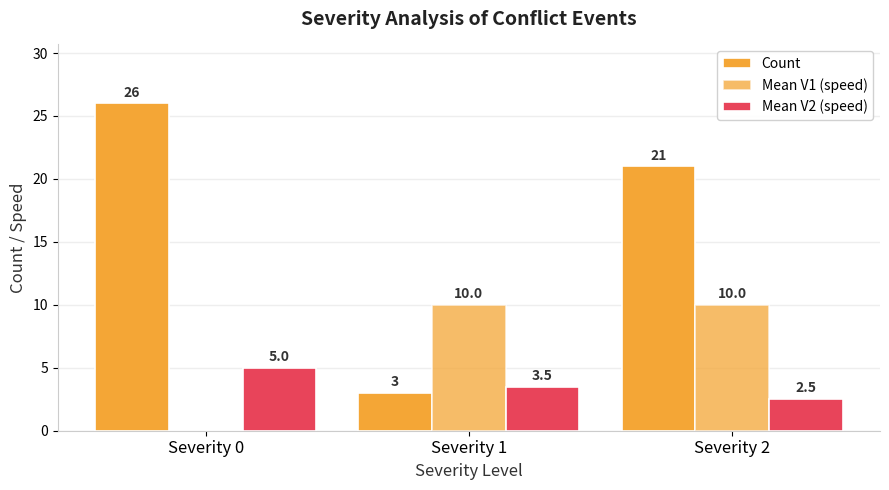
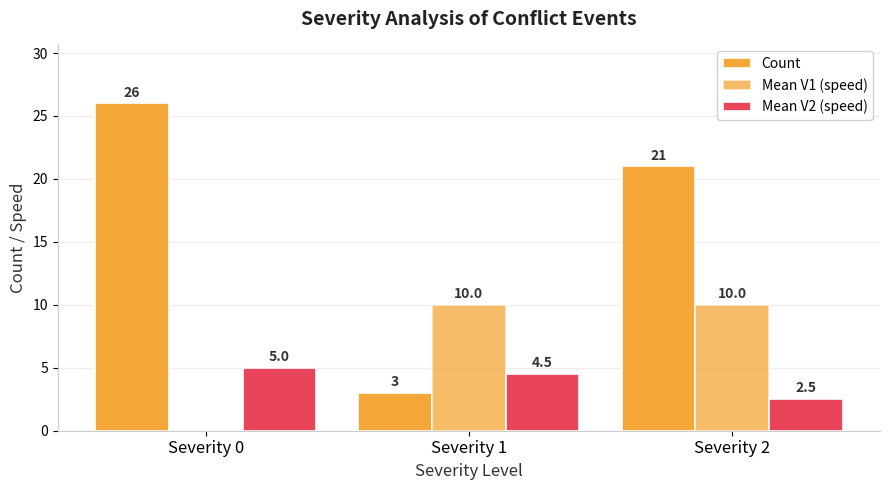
Mean V2 (speed), Severity 1: 3.5 -> 4.5
